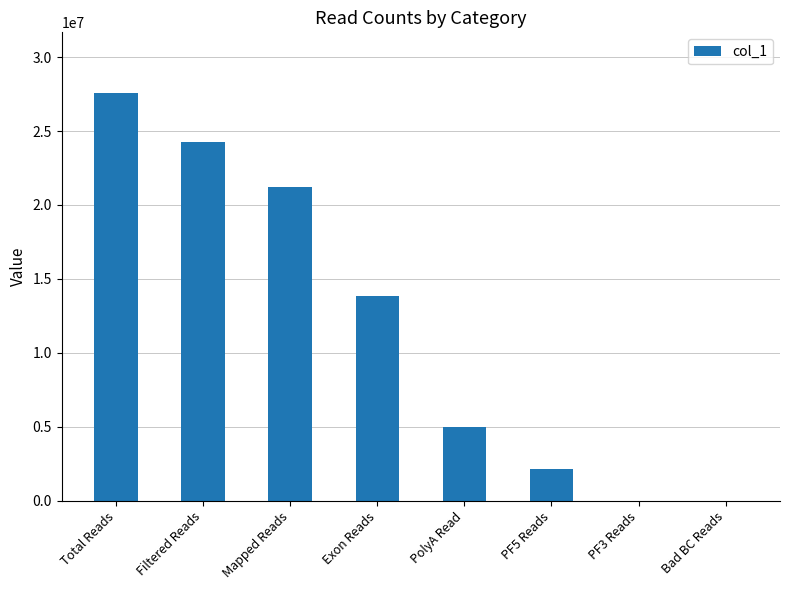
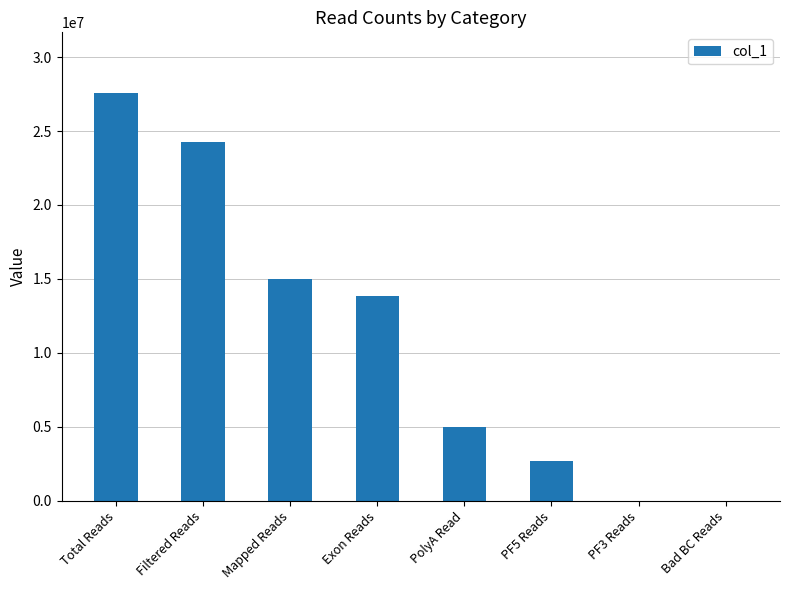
Mapped Reads: 21200000 -> 15000000
PF5 Reads: 2100000 -> 2700000
